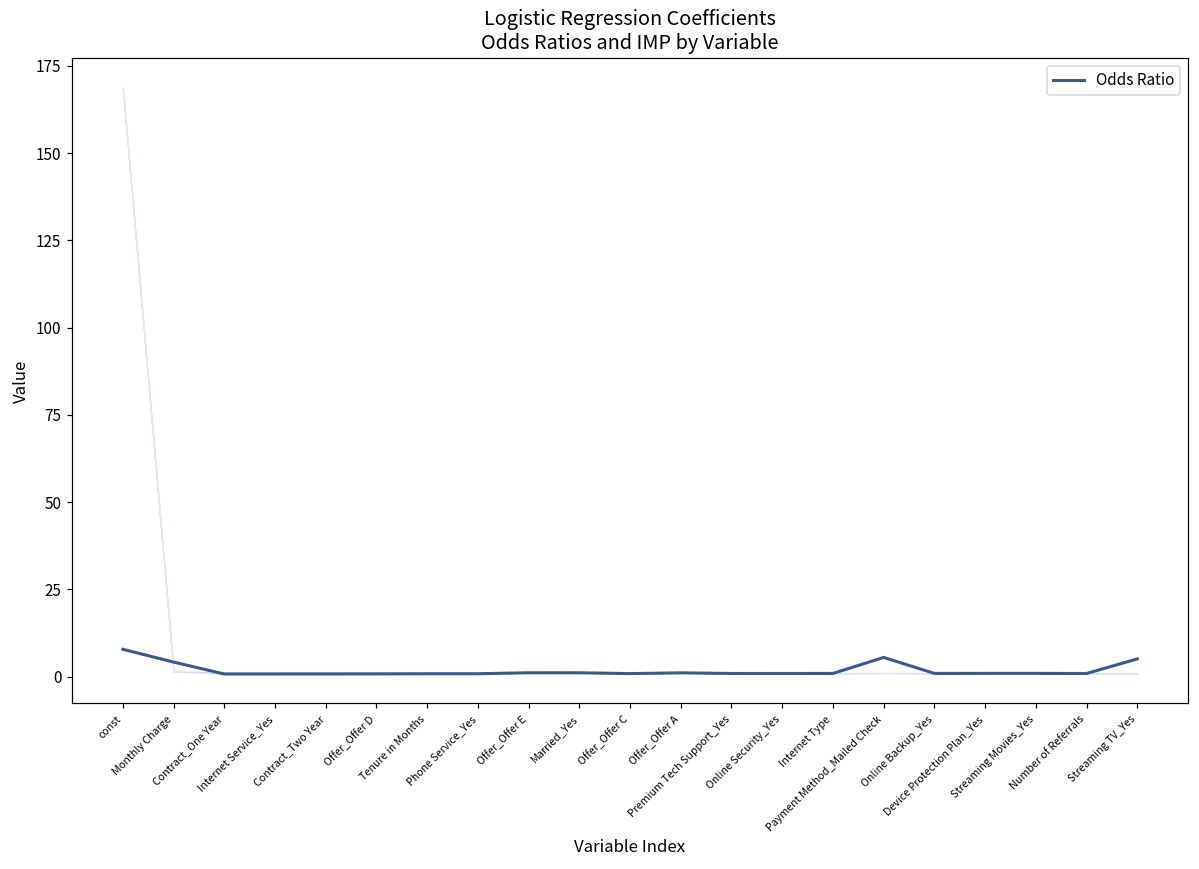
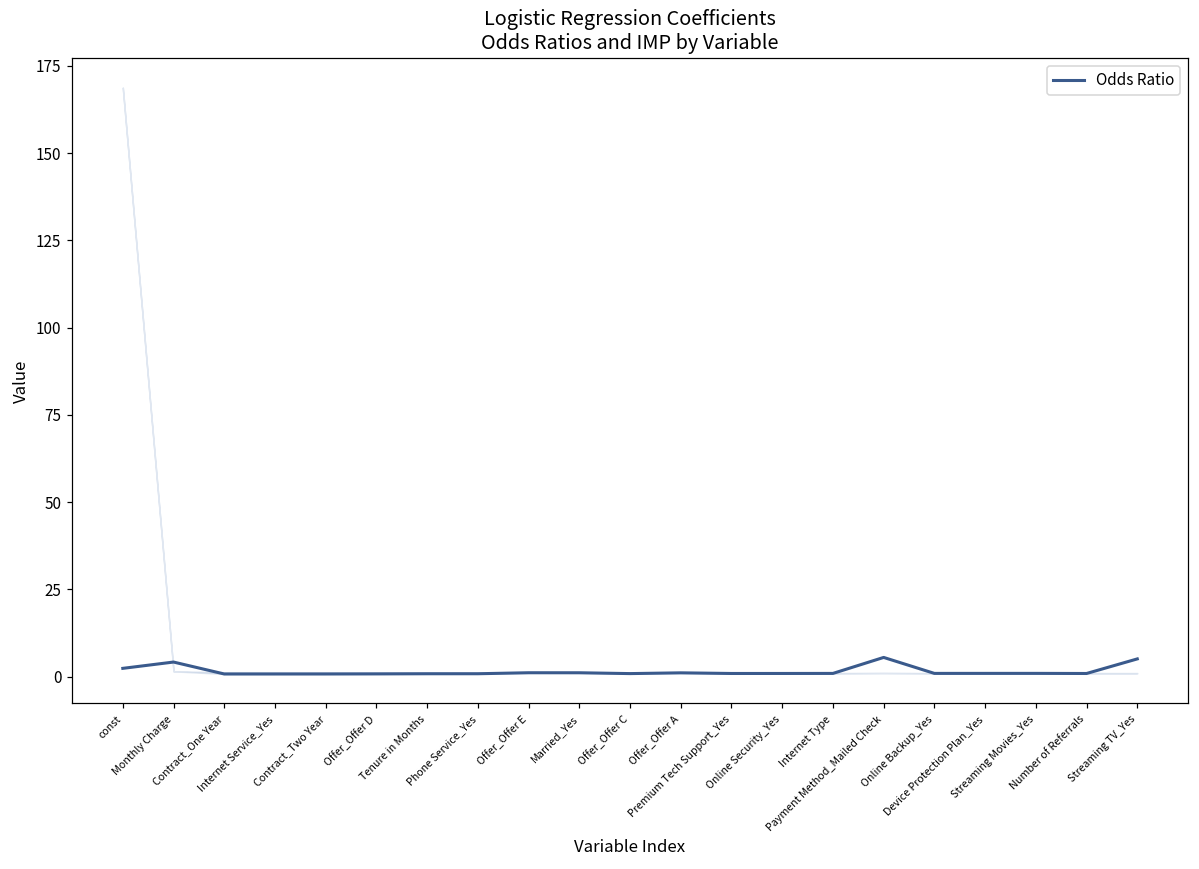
Odds Ratio, const: 8 -> 2
